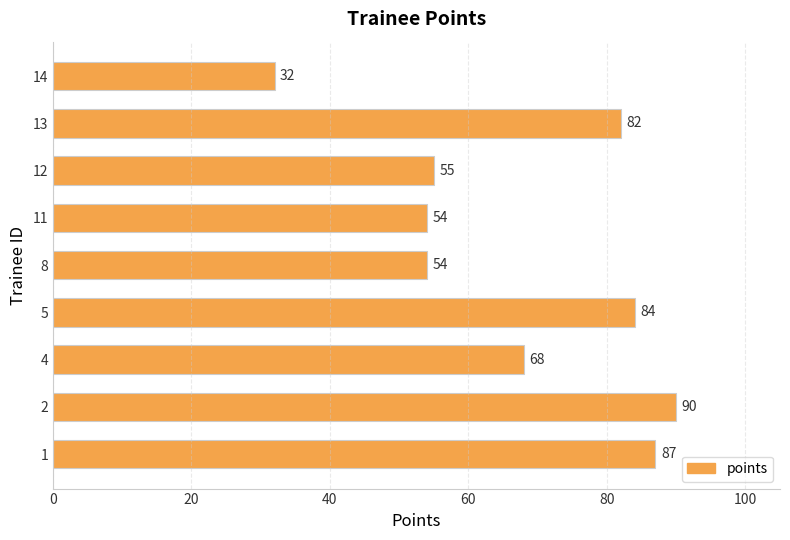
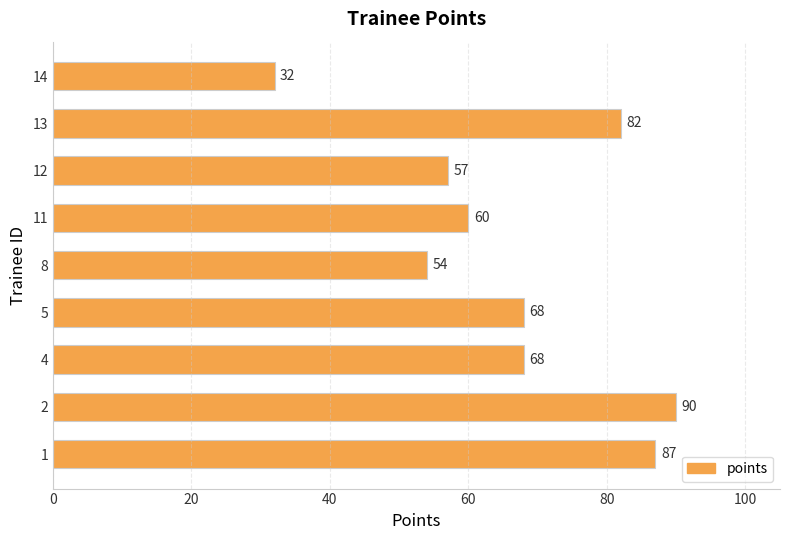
12: 55 -> 57
11: 54 -> 60
5: 84 -> 68
